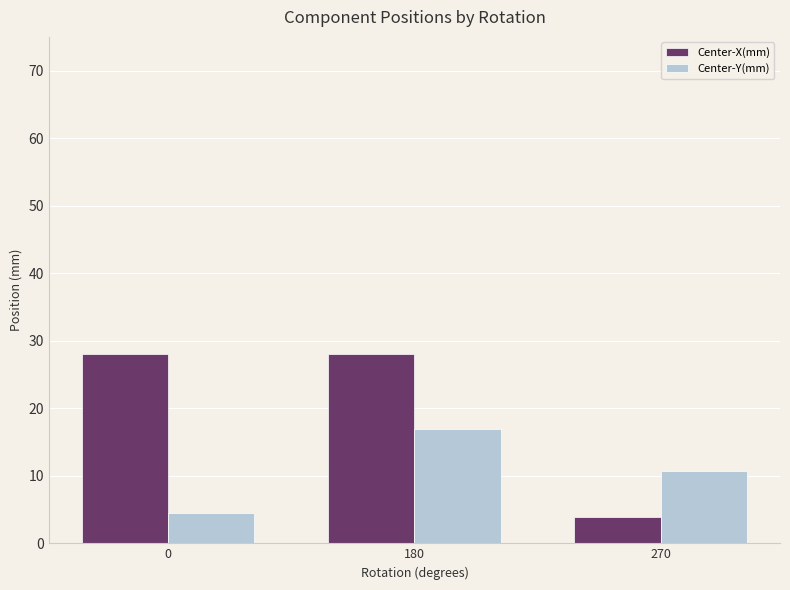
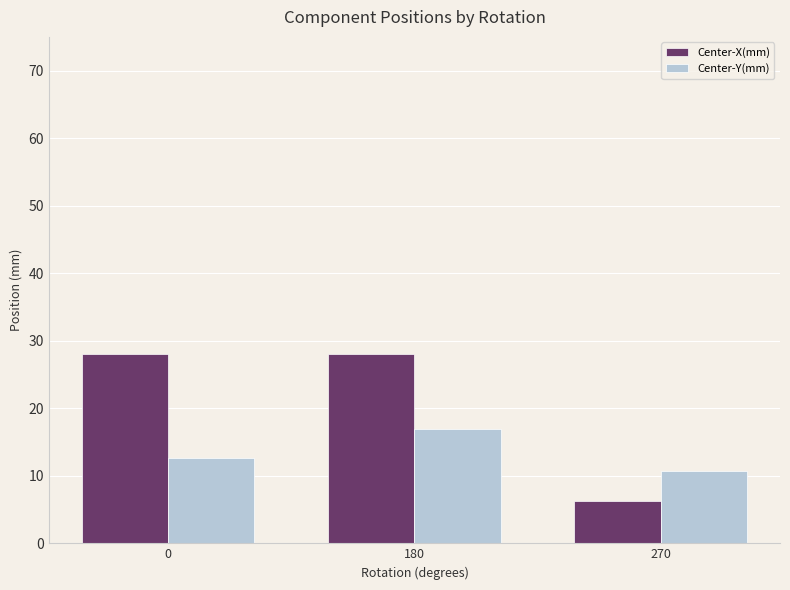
Center-Y(mm), 0: 4 -> 13
Center-X(mm), 270: 4 -> 6
